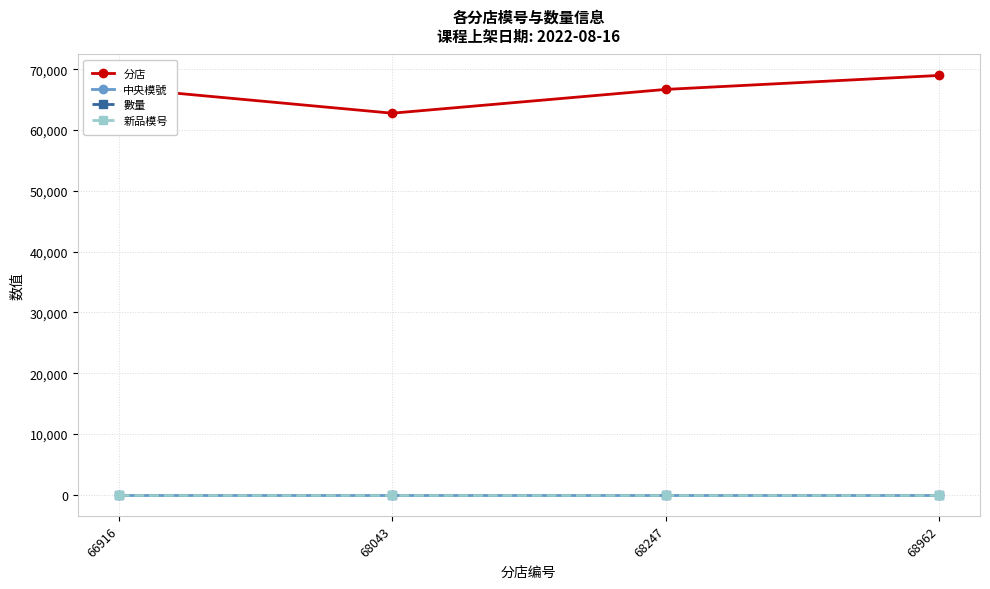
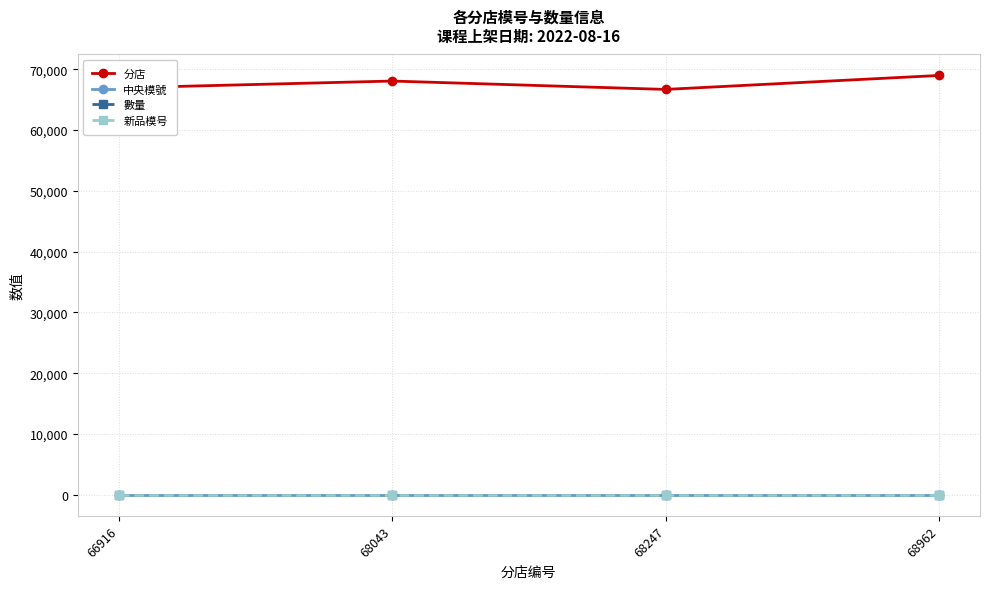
分店, 68043: 63,000 -> 68,000
